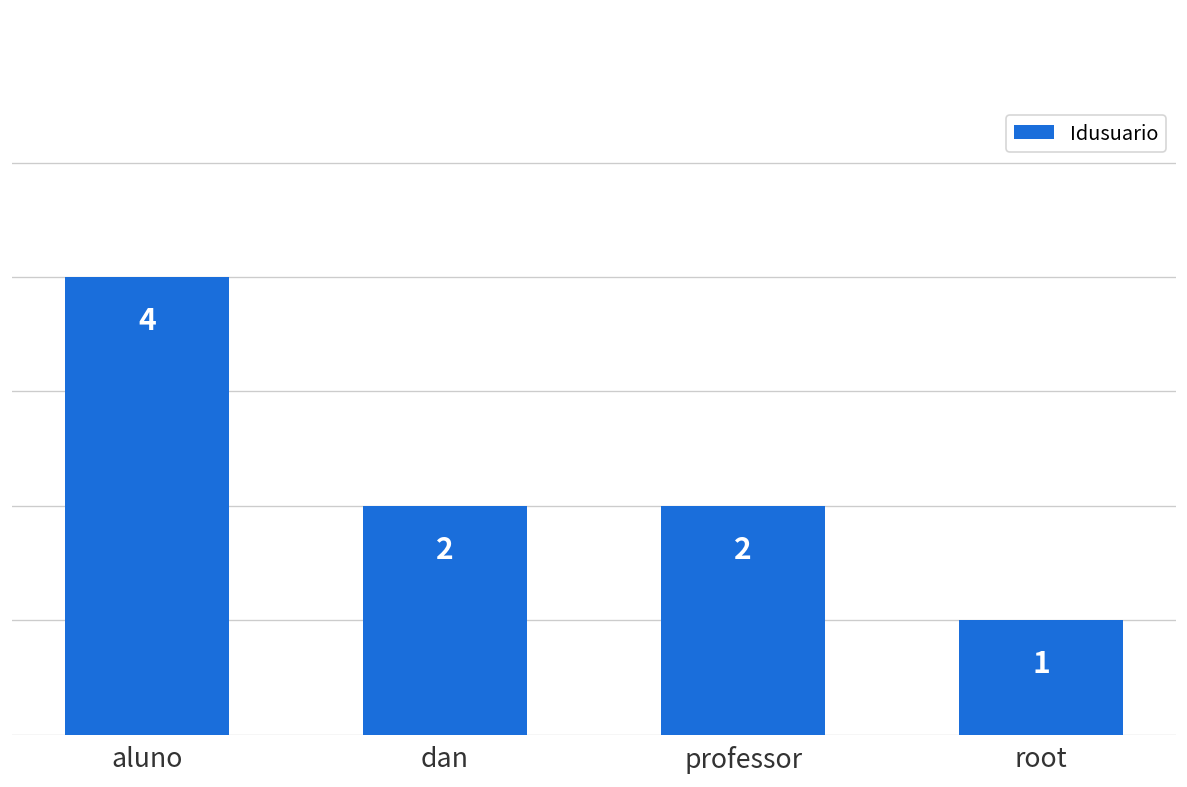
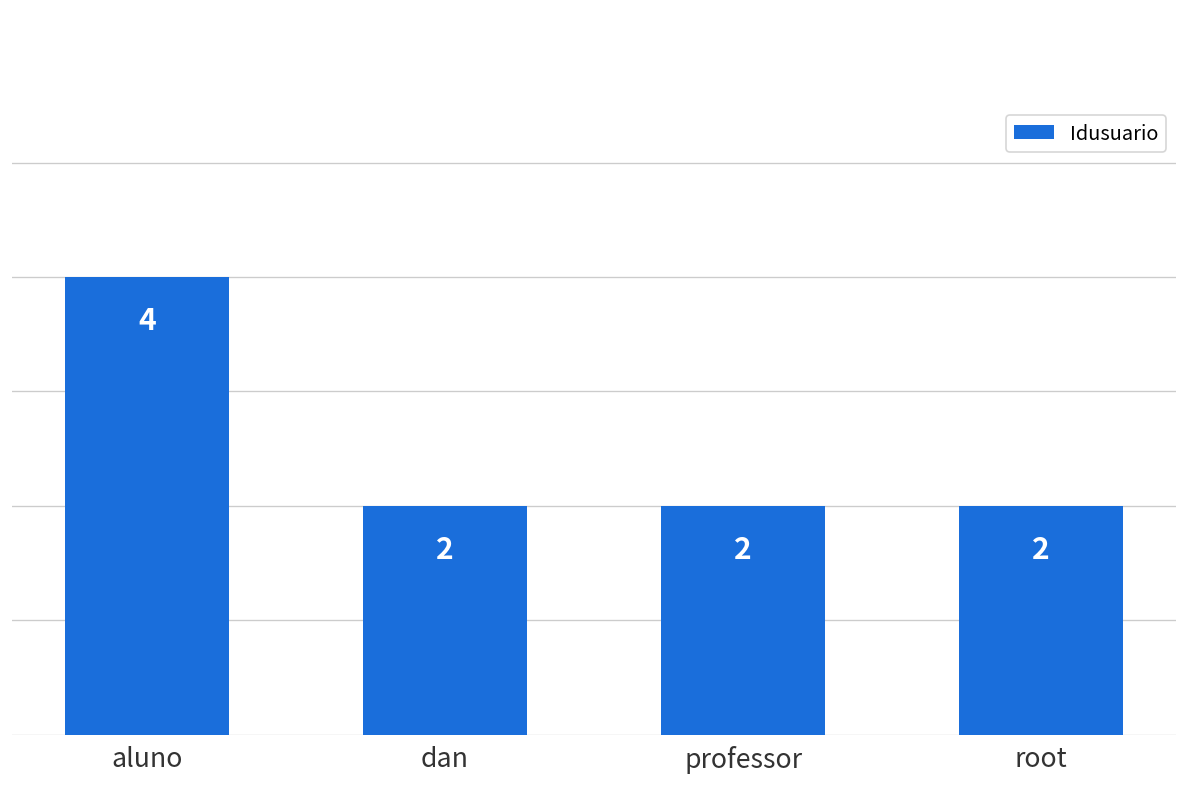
root: 1 -> 2
